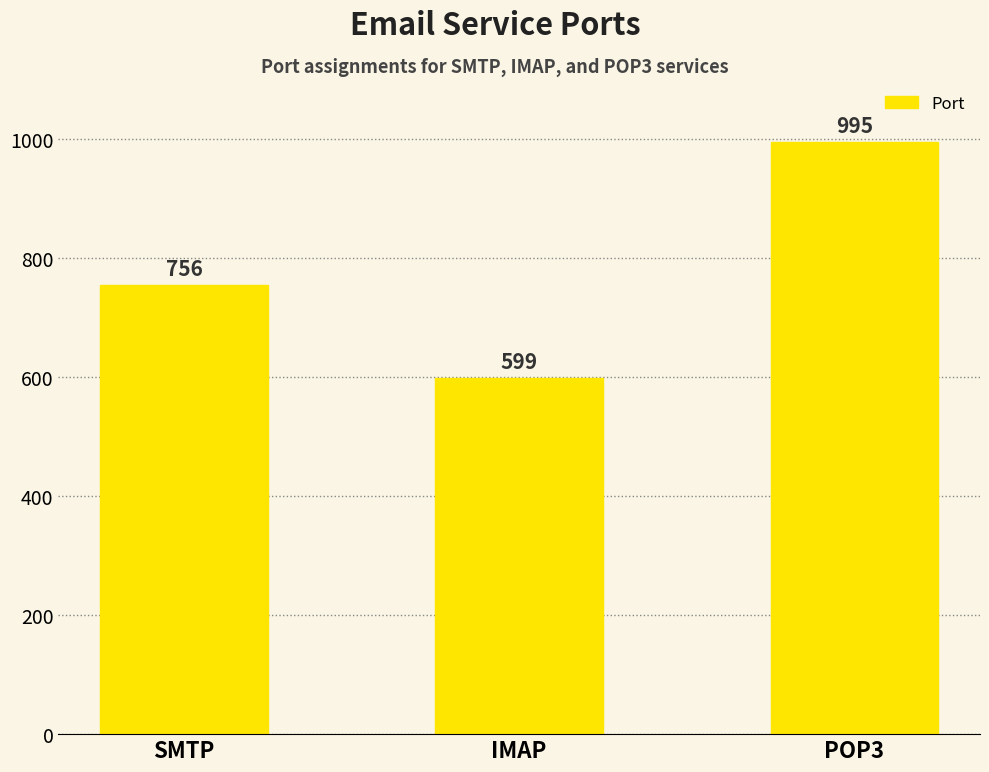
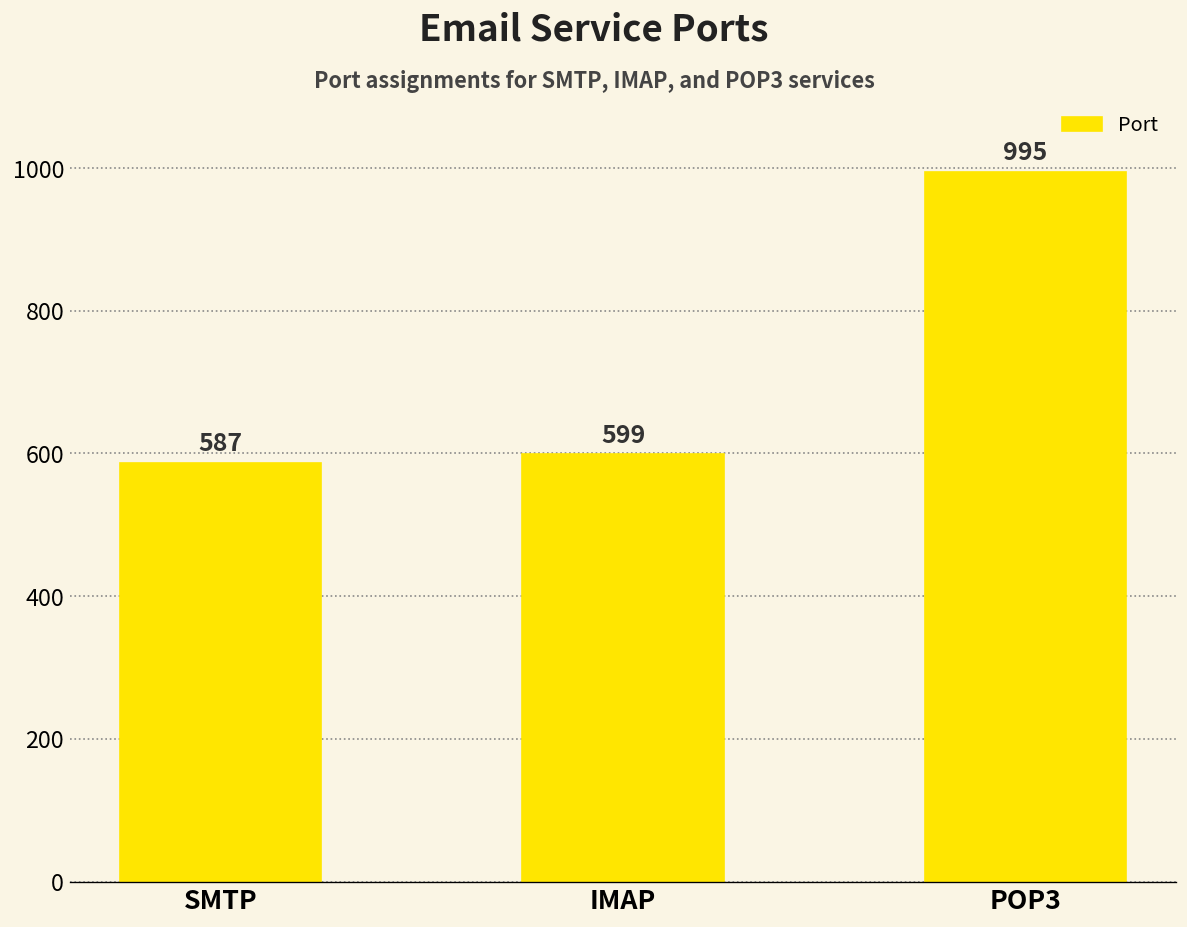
SMTP: 756 -> 587
